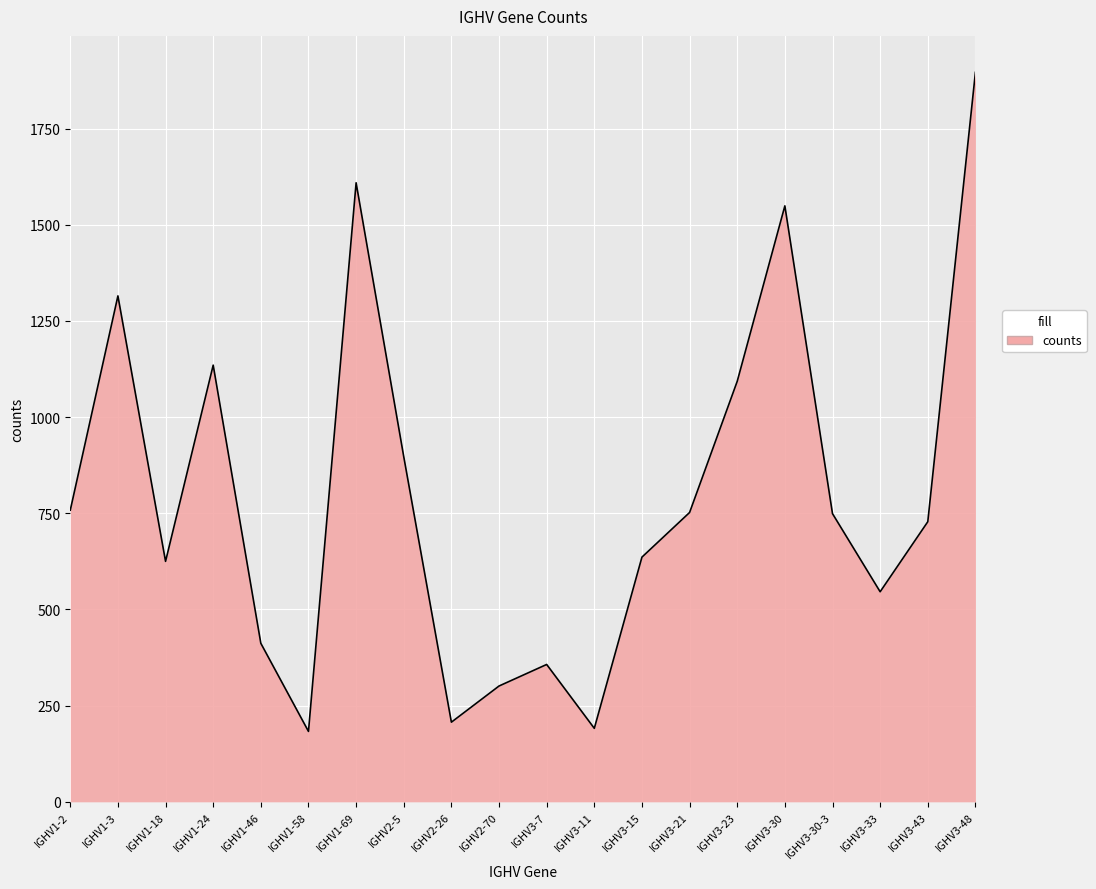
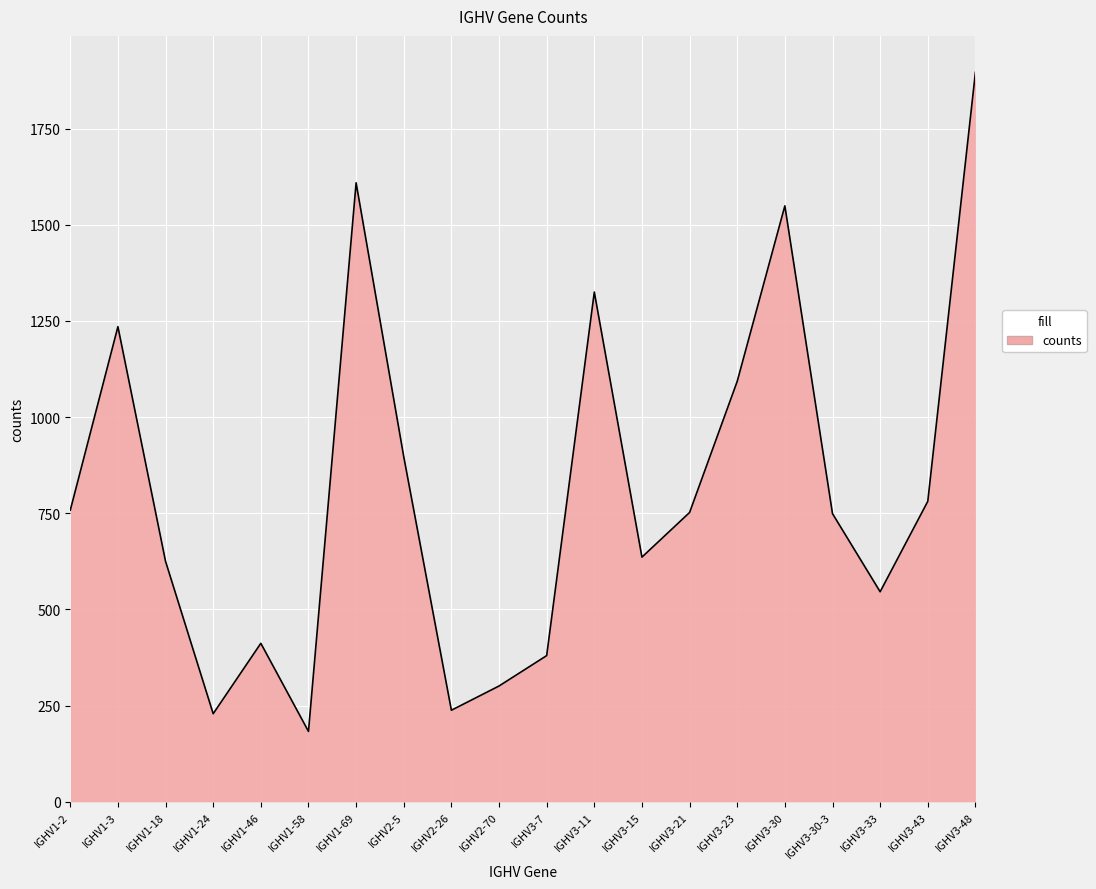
IGHV1-3: 1320 -> 1240
IGHV1-24: 1140 -> 230
IGHV2-26: 210 -> 240
IGHV3-7: 360 -> 380
IGHV3-11: 190 -> 1330
IGHV3-43: 730 -> 780
